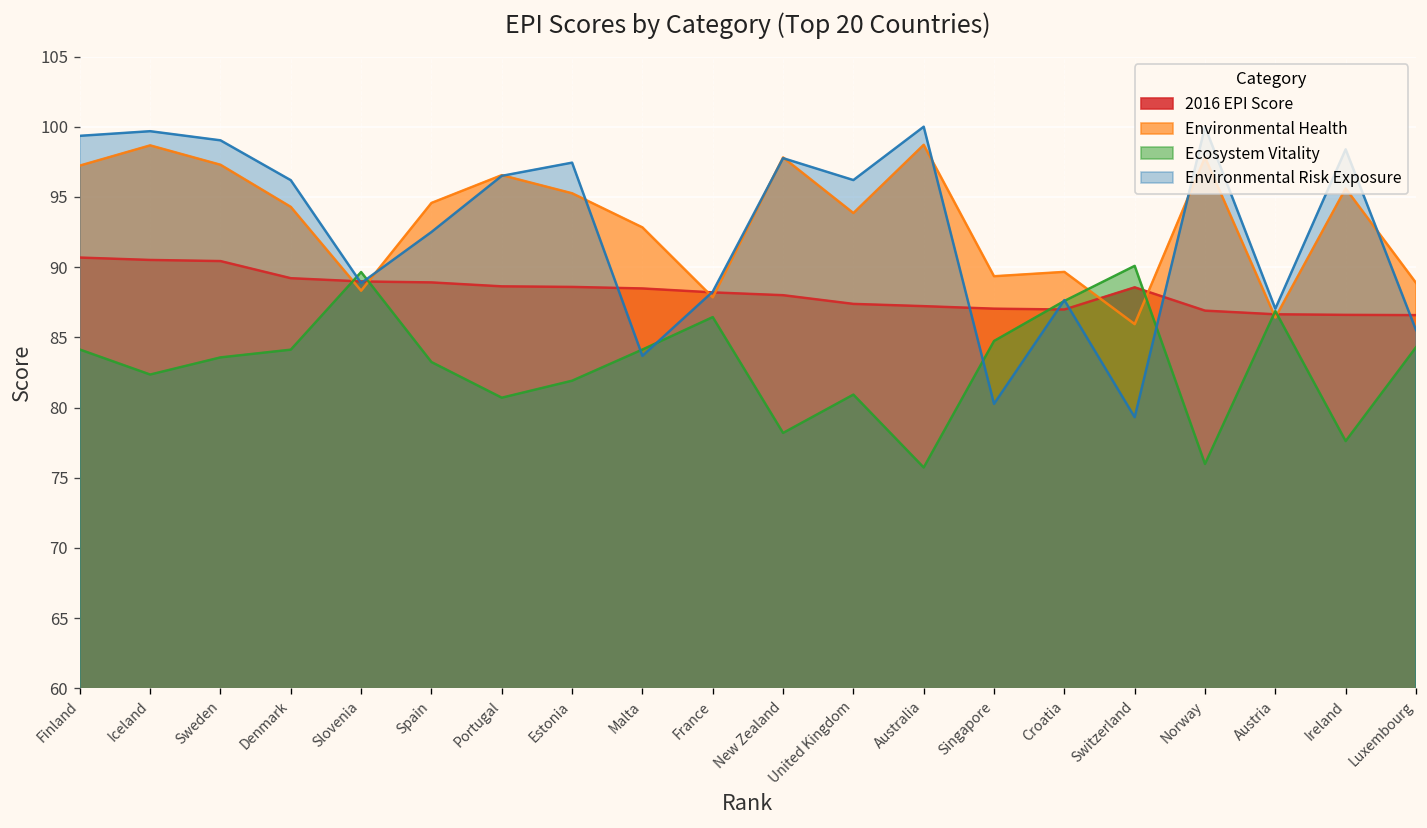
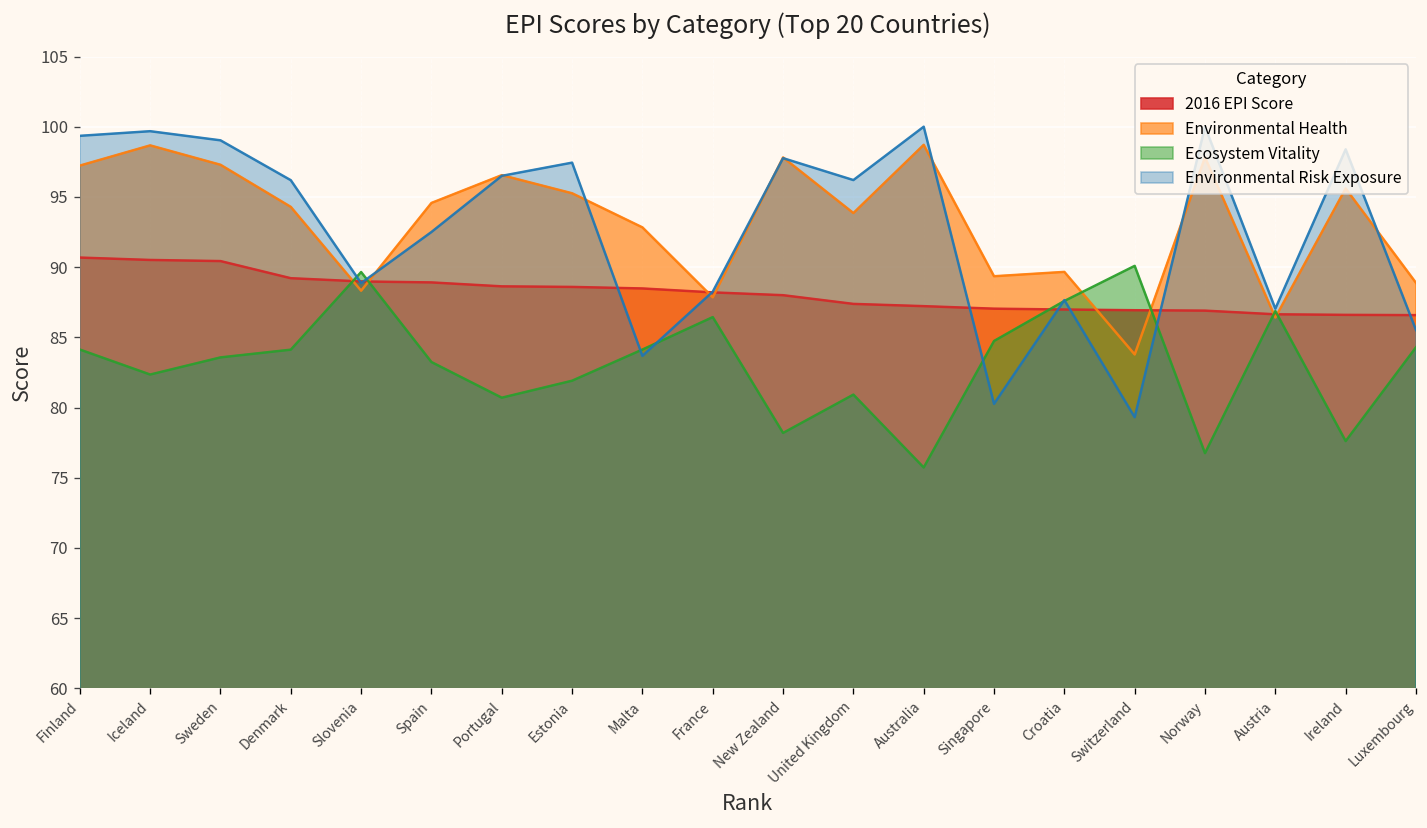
2016 EPI Score, Switzerland: 88.6 -> 86.9
Environmental Health, Switzerland: 85.9 -> 83.8
Ecosystem Vitality, Norway: 76.0 -> 76.8
